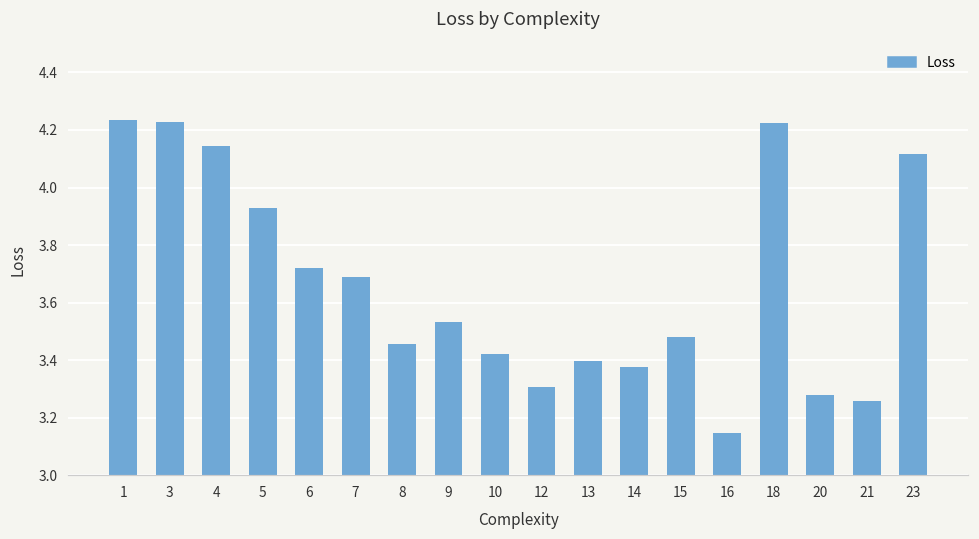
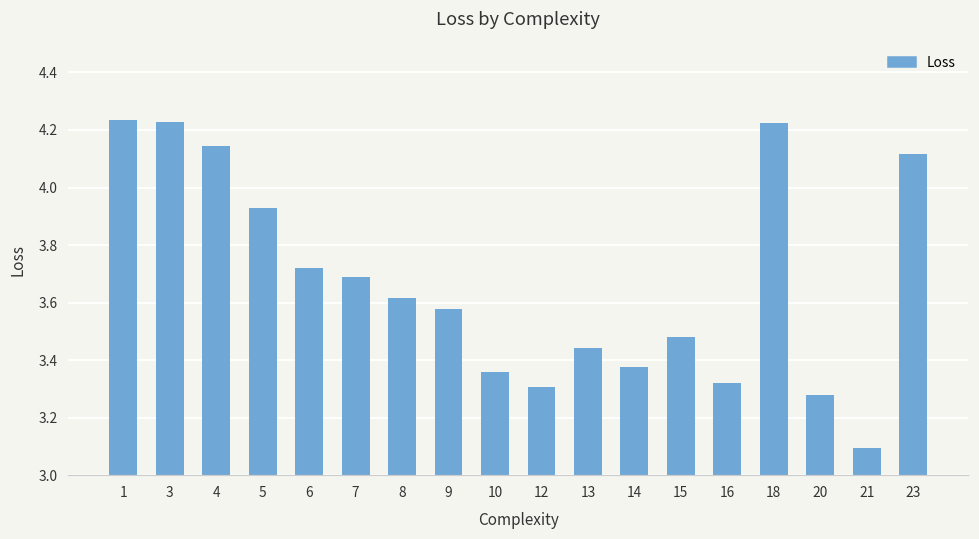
8: 3.46 -> 3.62
9: 3.53 -> 3.58
10: 3.42 -> 3.36
13: 3.40 -> 3.44
16: 3.15 -> 3.32
21: 3.26 -> 3.09
